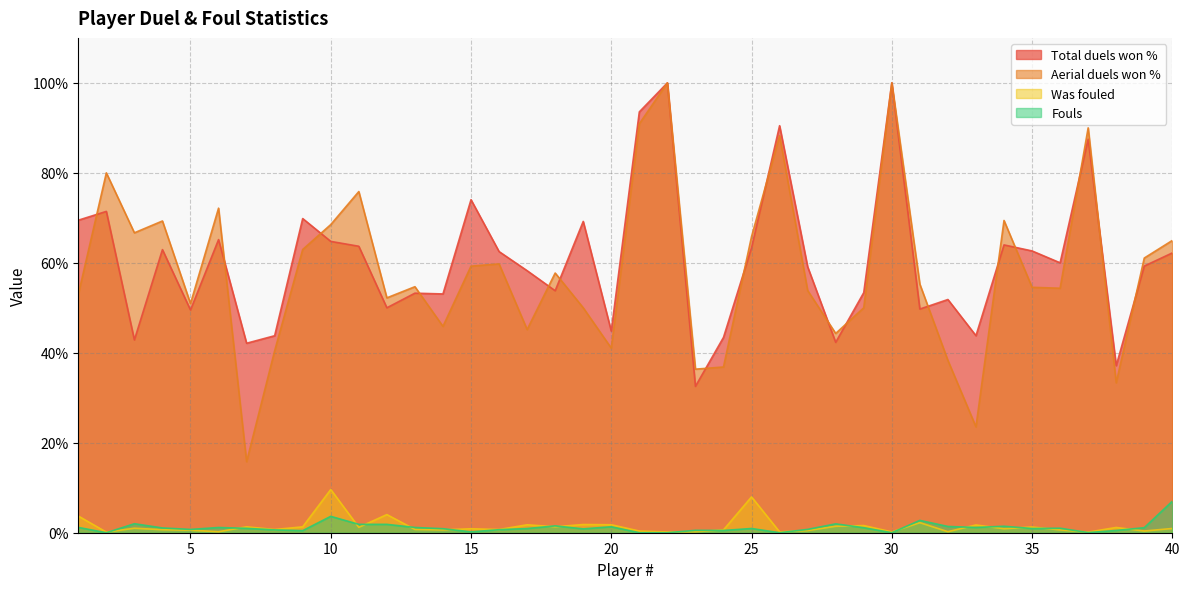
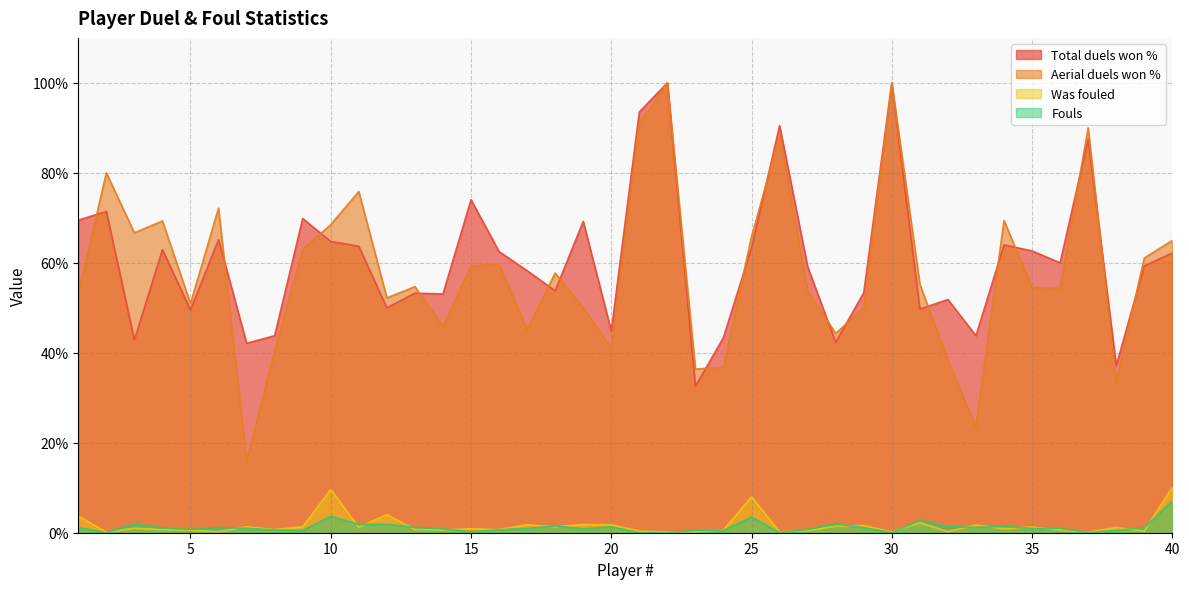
Fouls, 25: 1% -> 3%
Was fouled, 40: 1% -> 10%
